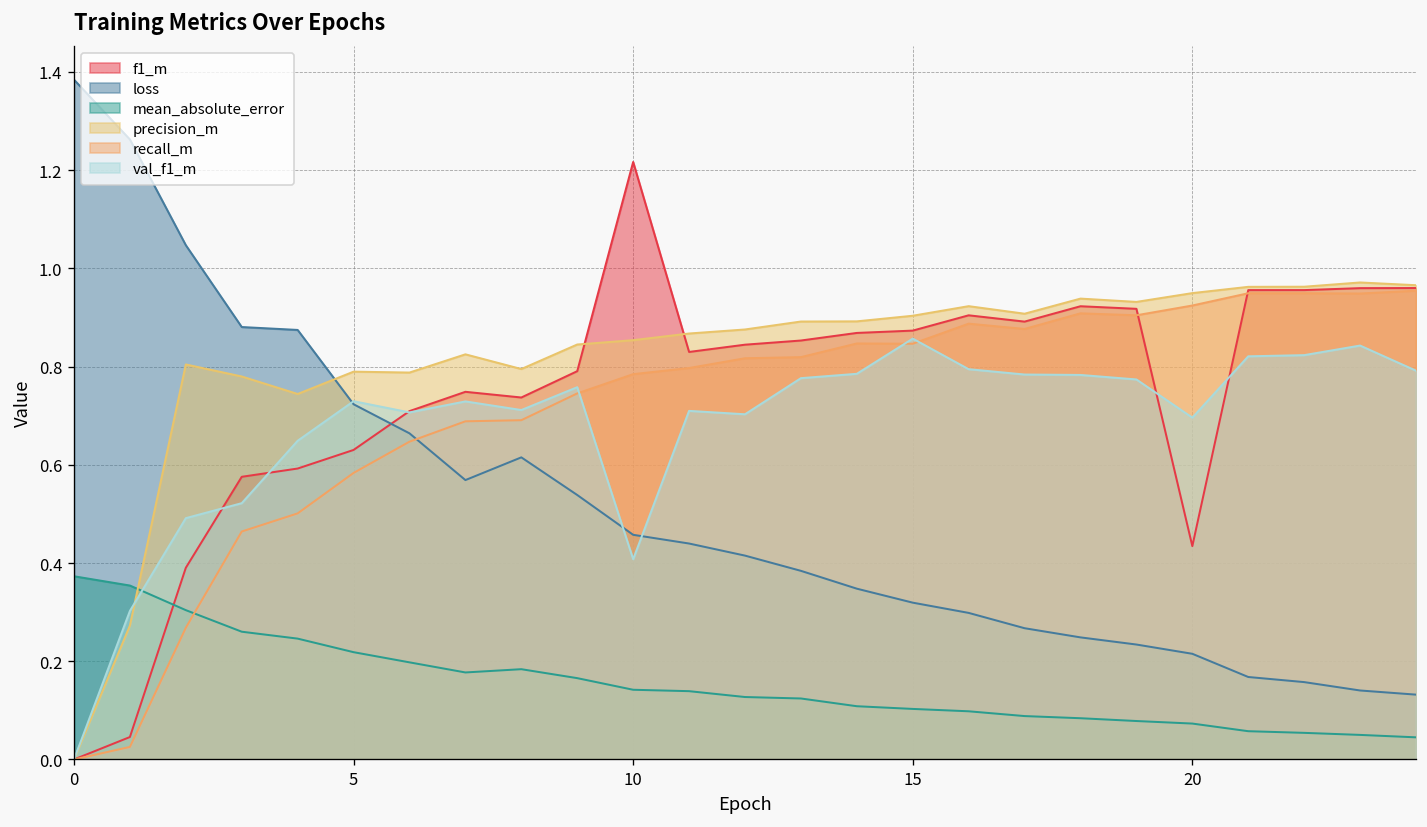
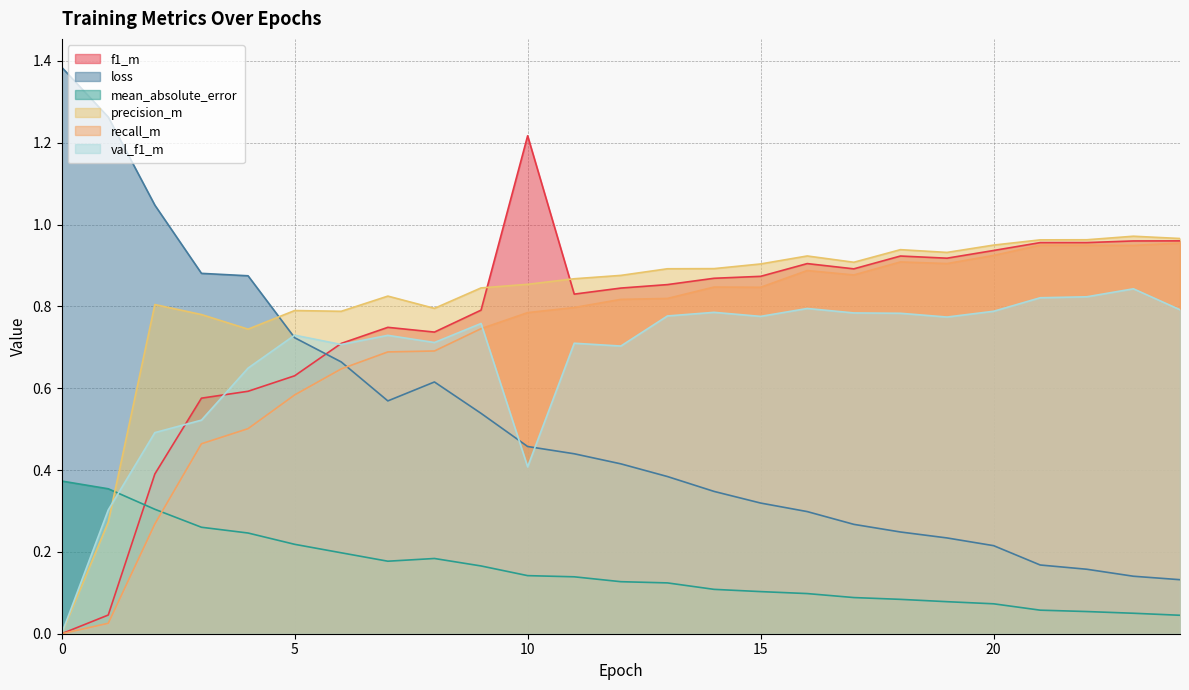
val_f1_m, 15: 0.86 -> 0.78
f1_m, 20: 0.43 -> 0.94
val_f1_m, 20: 0.70 -> 0.79
